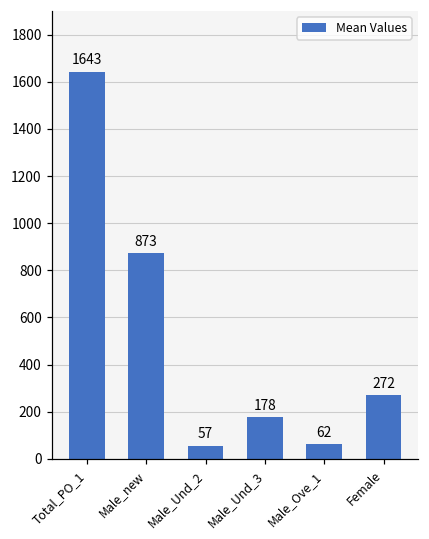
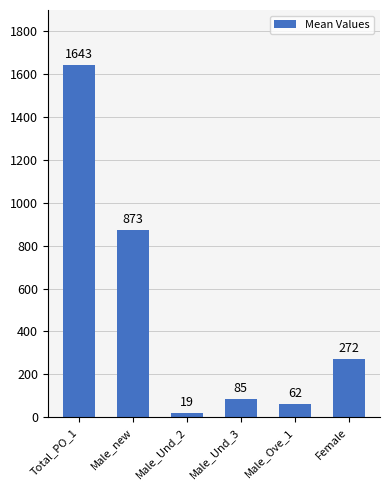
Male_Und_2: 57 -> 19
Male_Und_3: 178 -> 85
